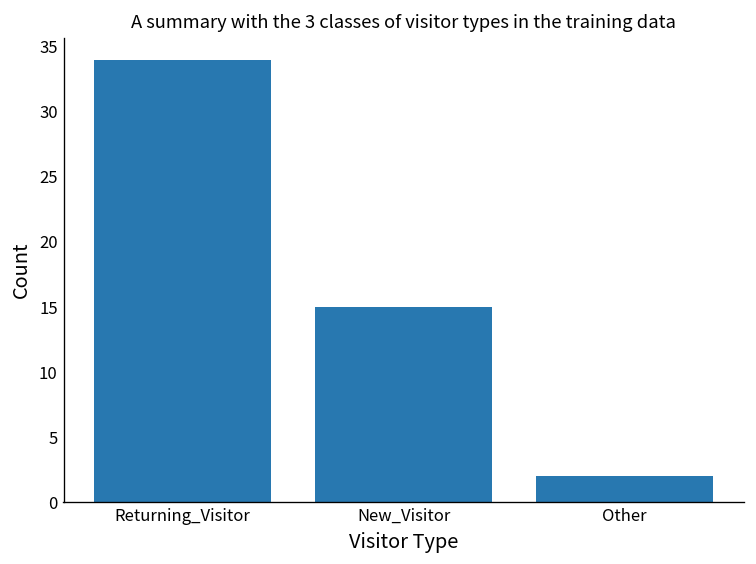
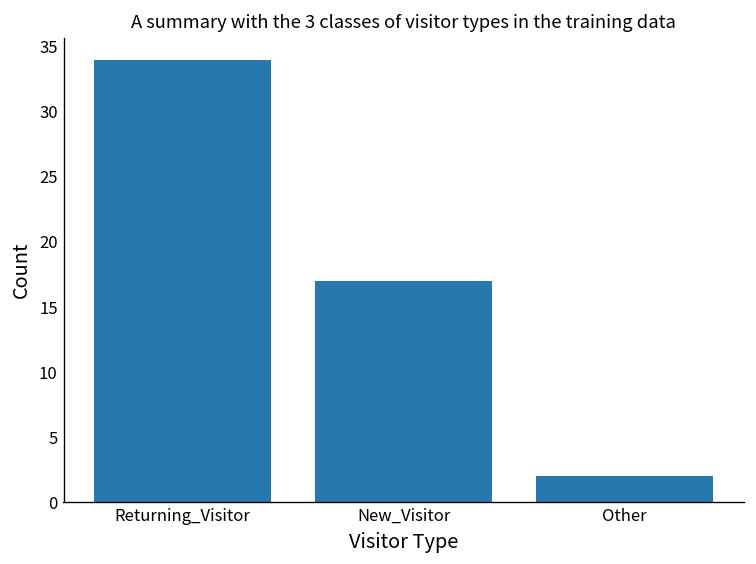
New_Visitor: 15 -> 17
